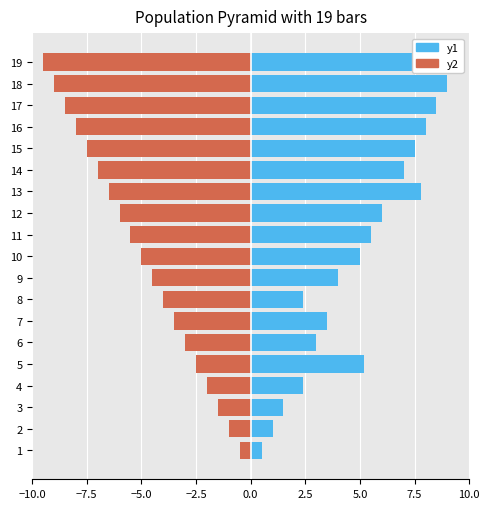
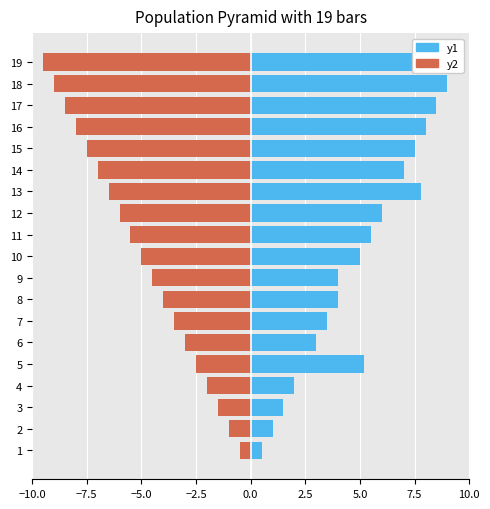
y1, 8: 2.4 -> 4.0
y1, 4: 2.4 -> 2.0
